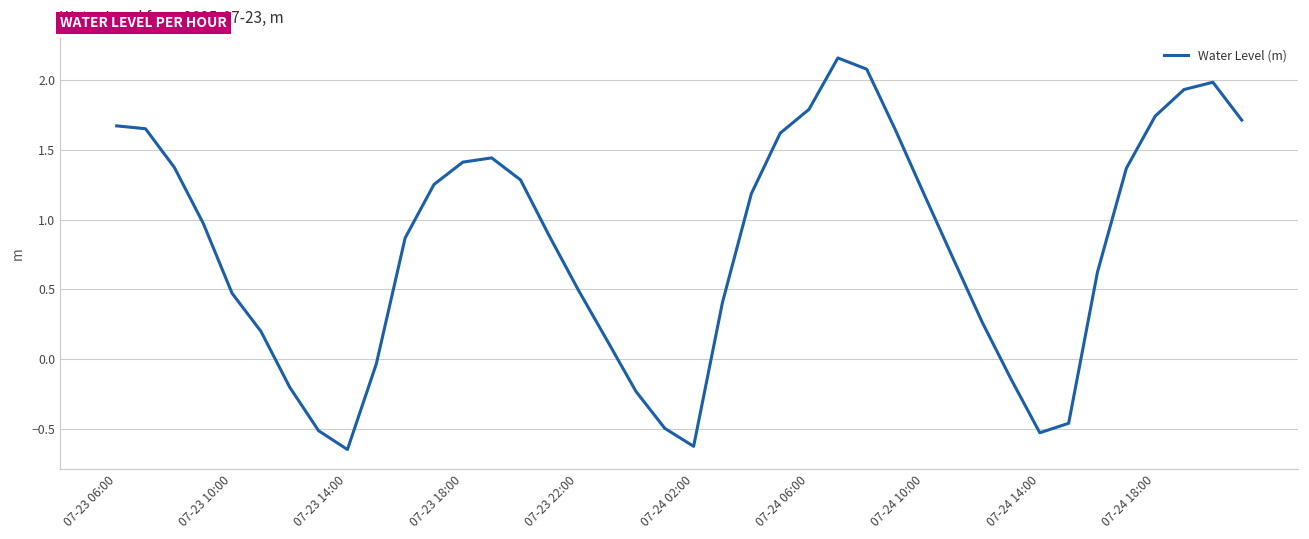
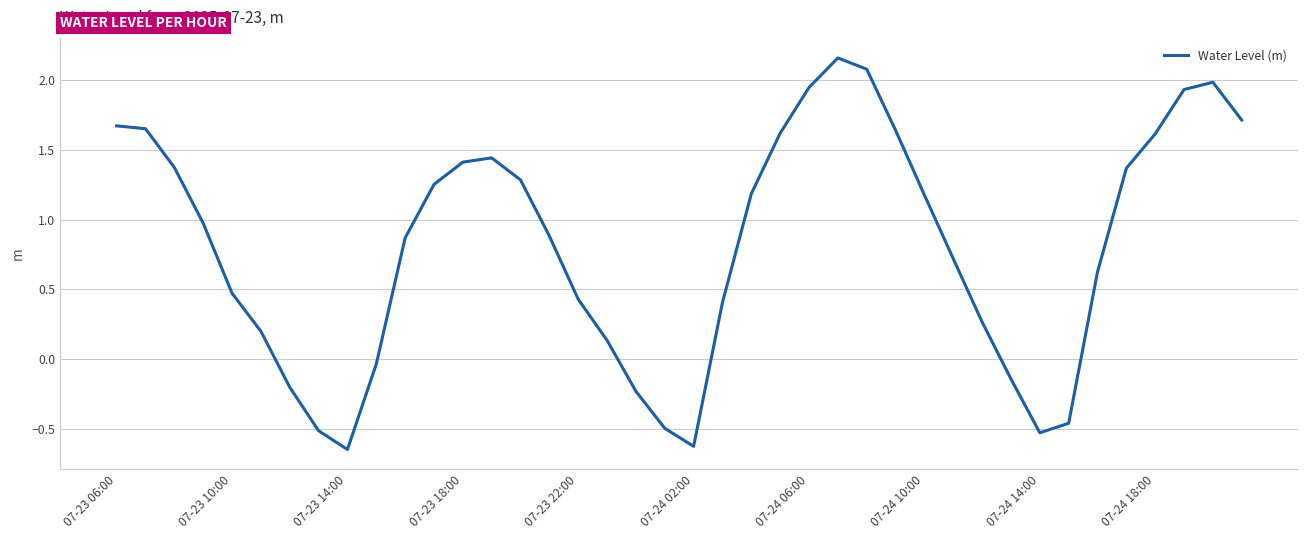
07-23 22:00: 0.50 -> 0.43
07-24 06:00: 1.79 -> 1.95
07-24 18:00: 1.74 -> 1.61
